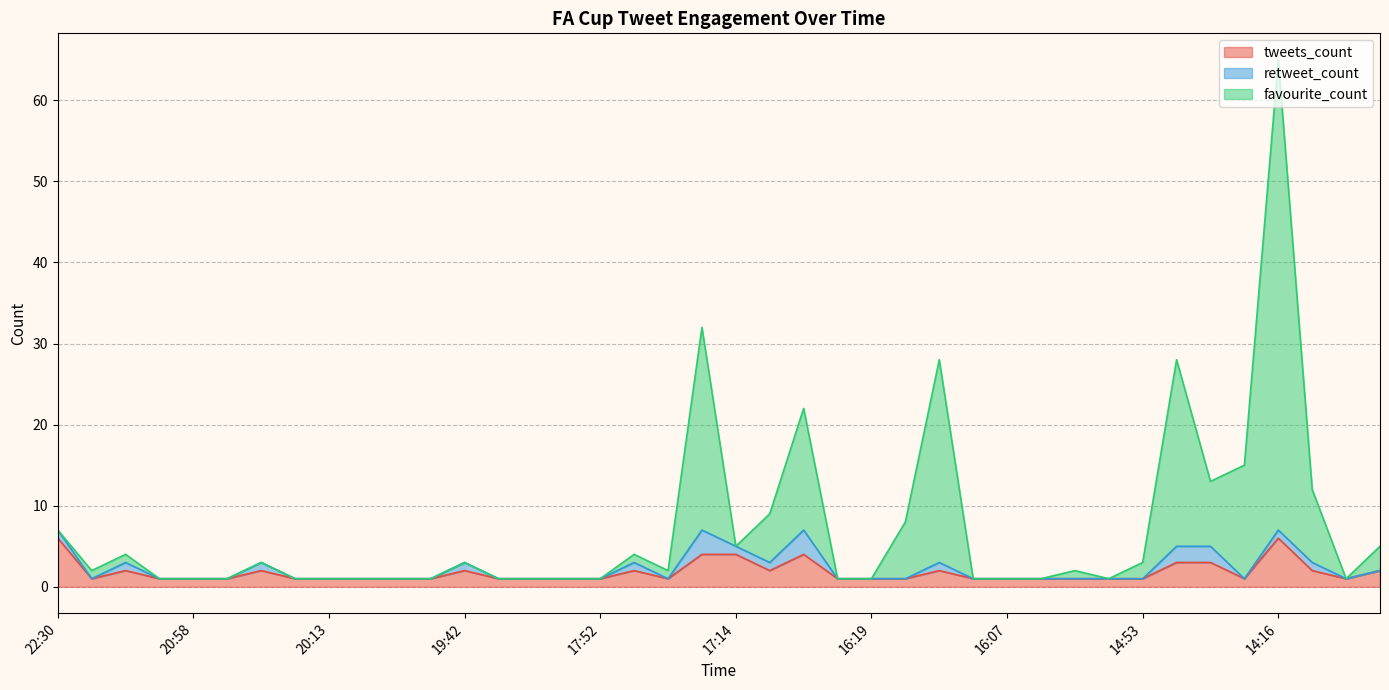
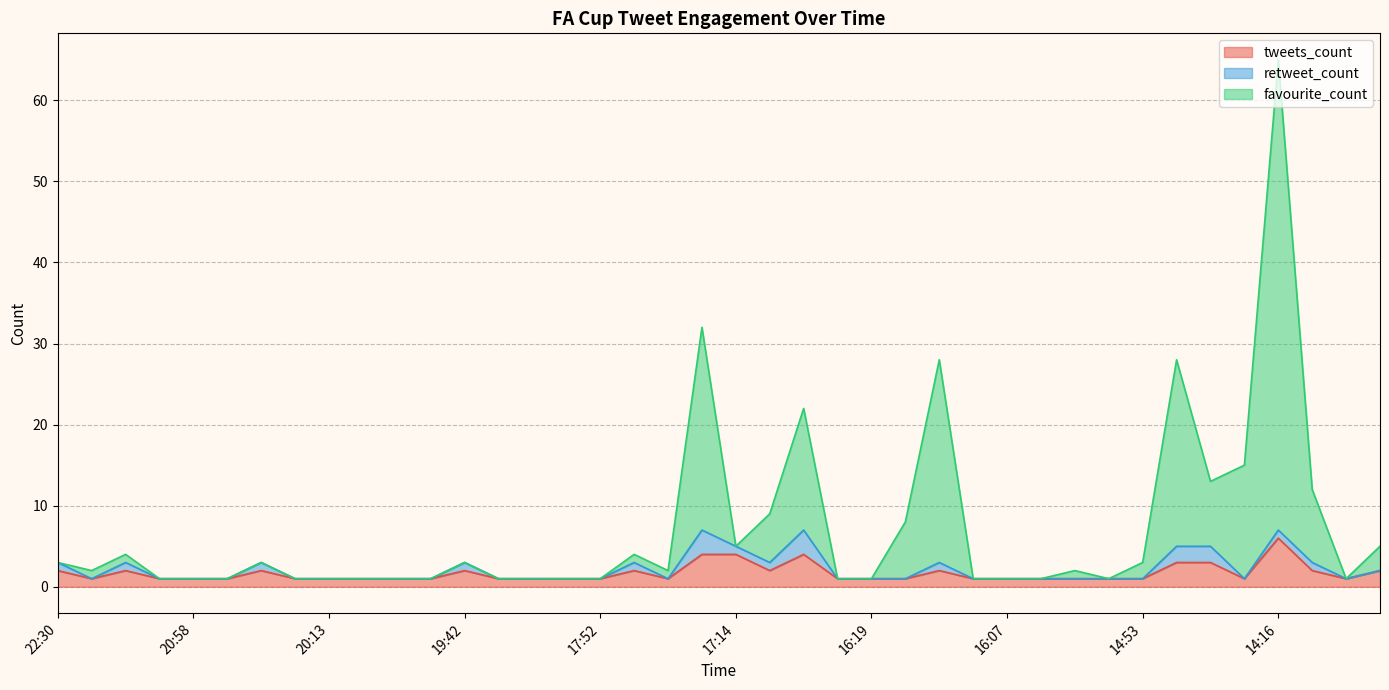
tweets_count, 22:30: 6 -> 2
